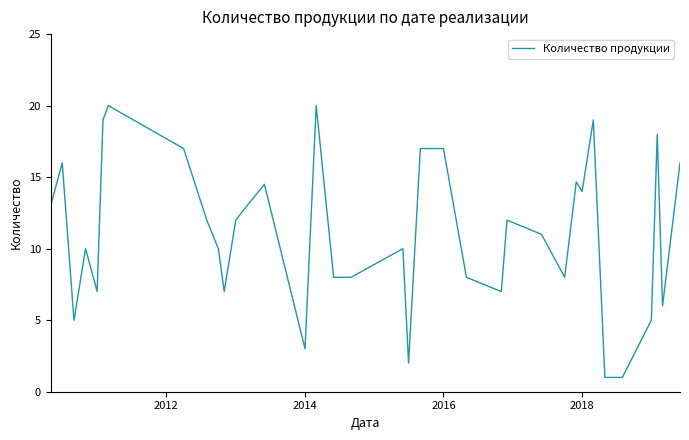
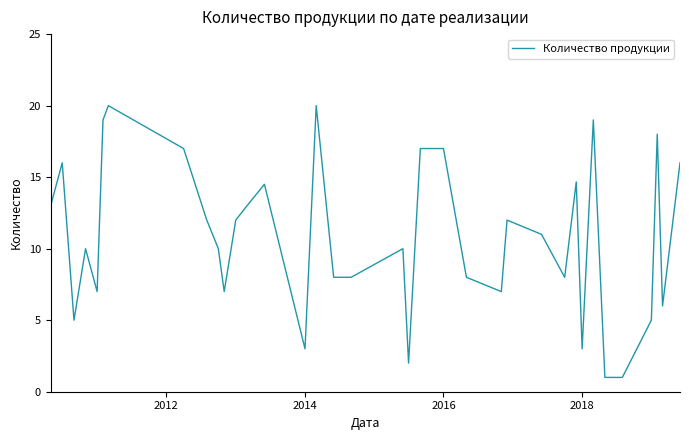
2018: 14 -> 3
